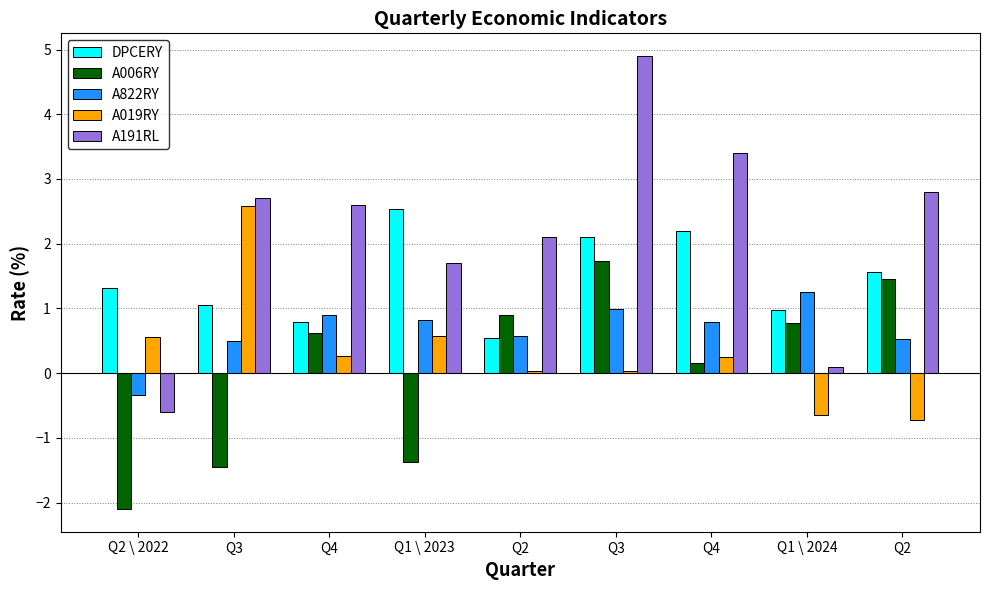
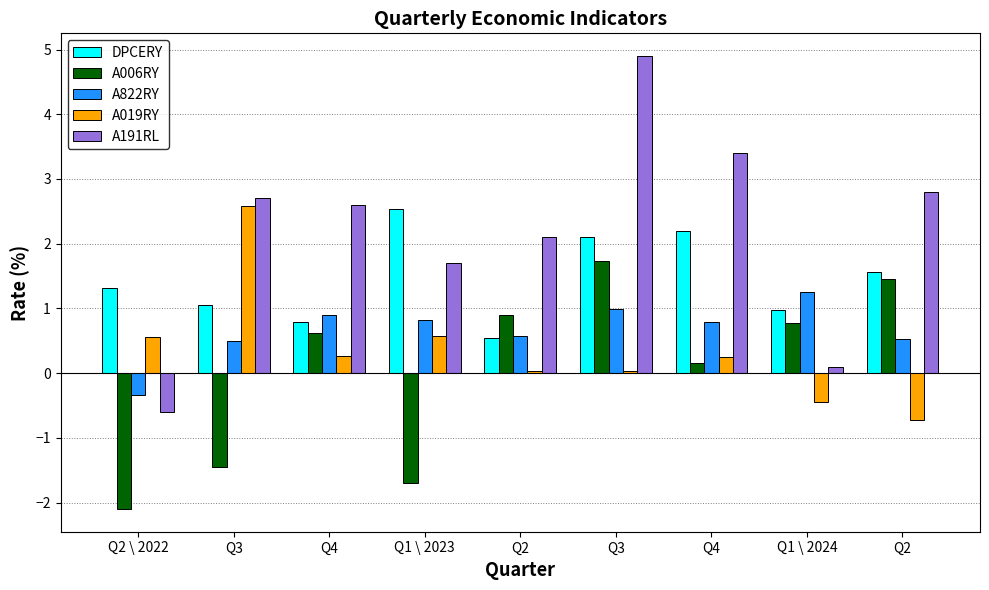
A006RY, Q1 \ 2023: -1.4 -> -1.7
A019RY, Q1 \ 2024: -0.7 -> -0.4
